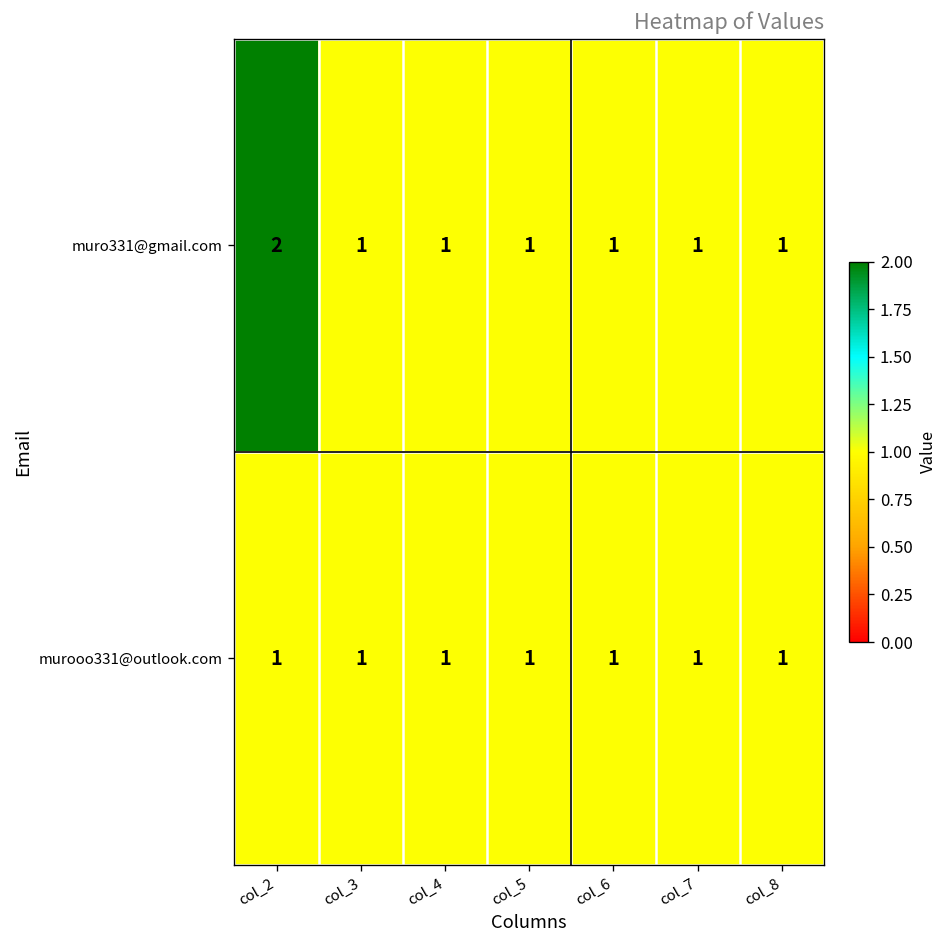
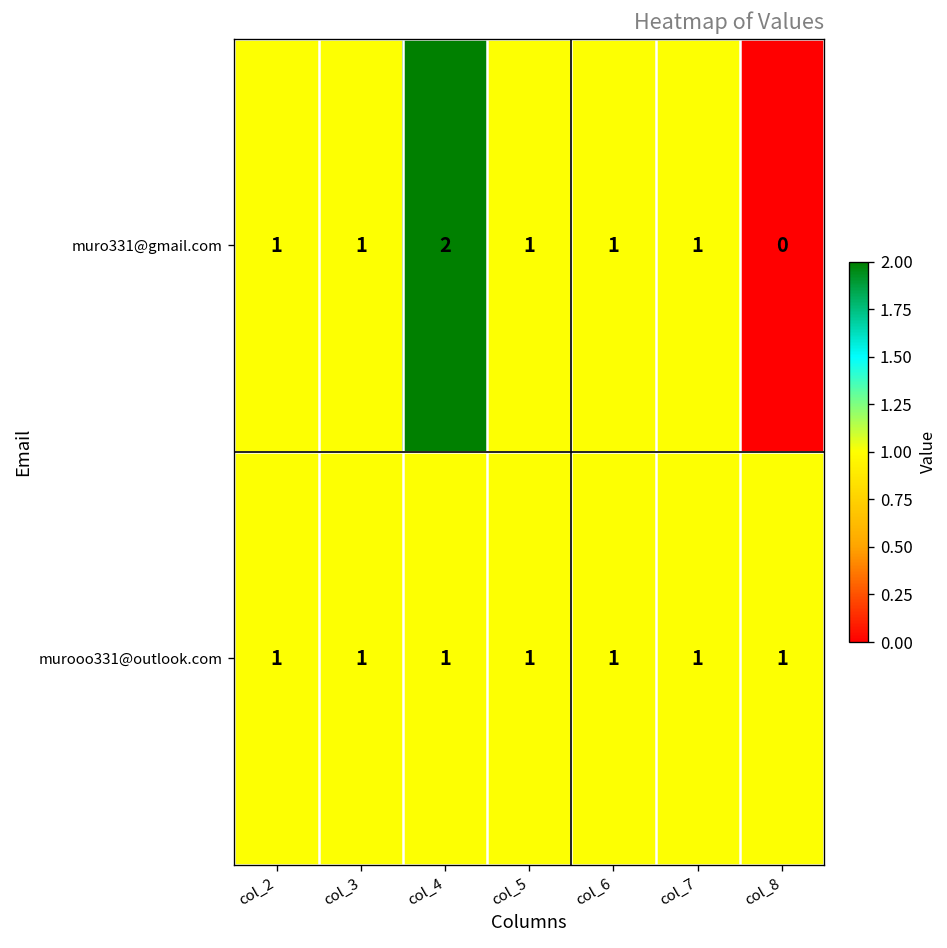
muro331@gmail.com, col_2: 2 -> 1
muro331@gmail.com, col_4: 1 -> 2
muro331@gmail.com, col_8: 1 -> 0
